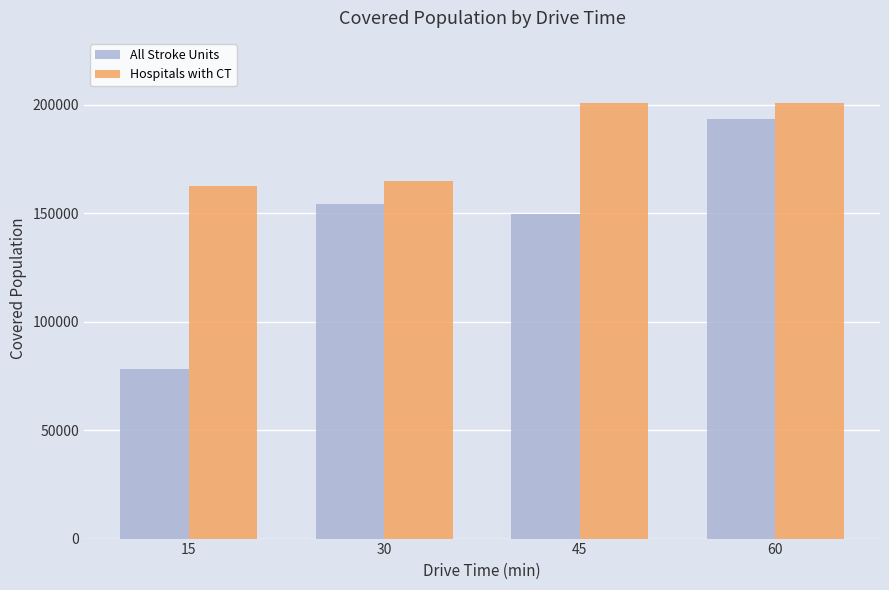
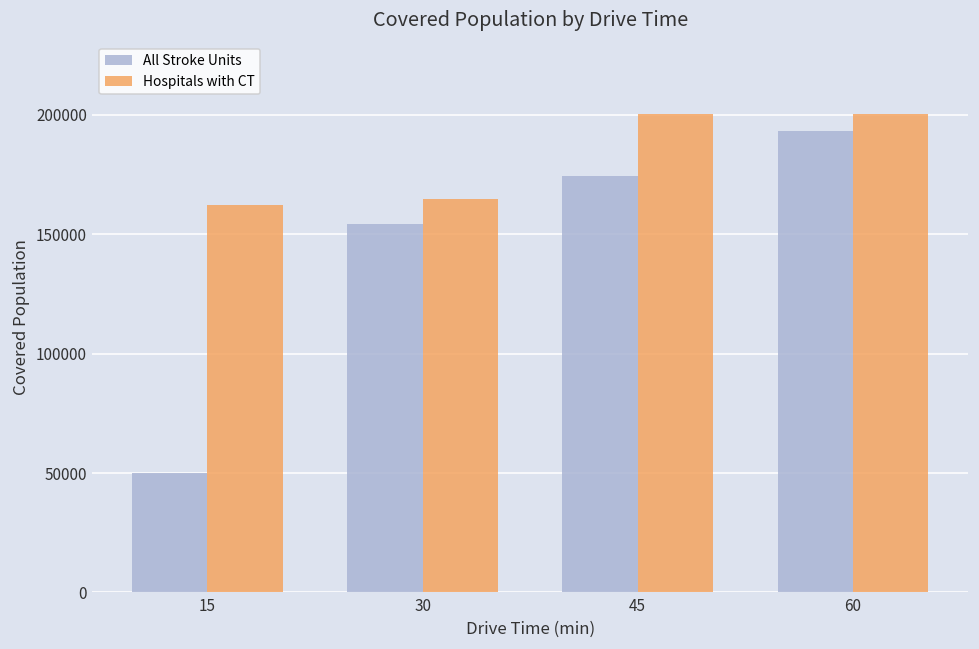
All Stroke Units, 15: 78000 -> 50000
All Stroke Units, 45: 150000 -> 175000
